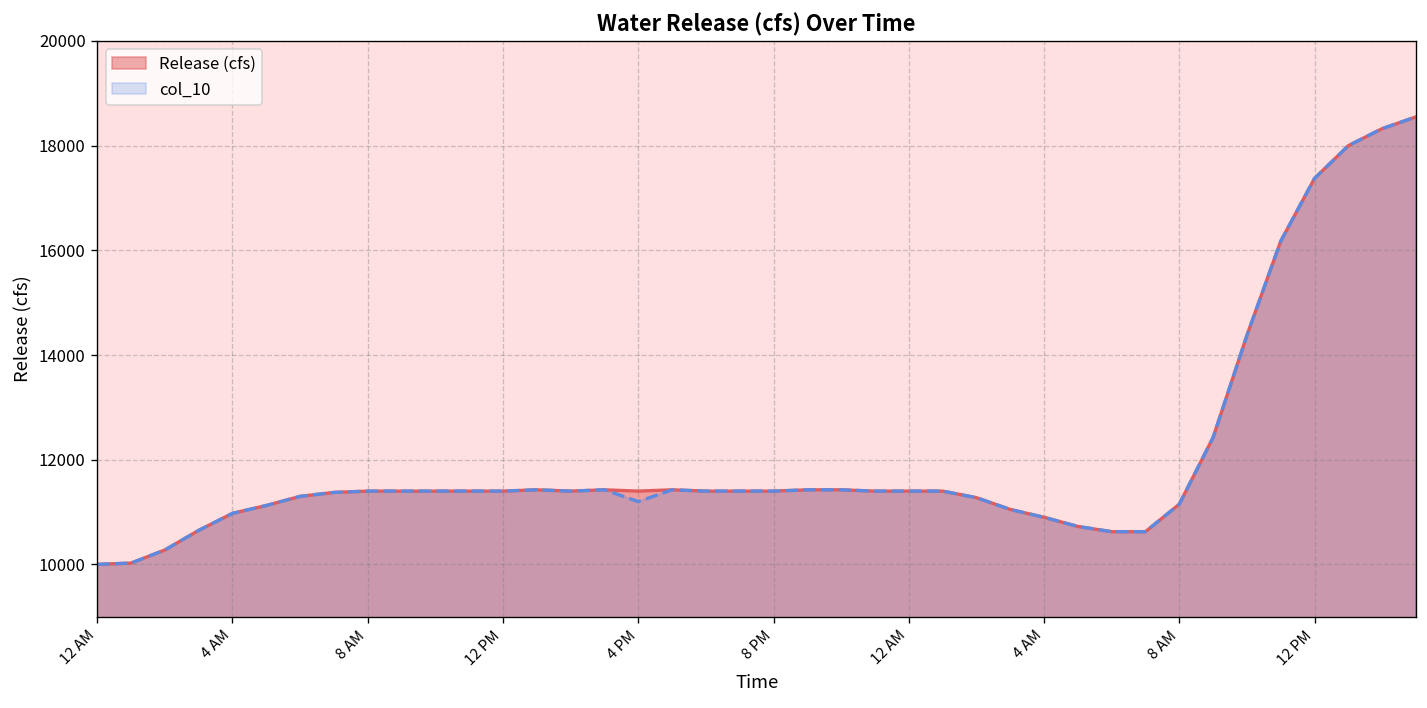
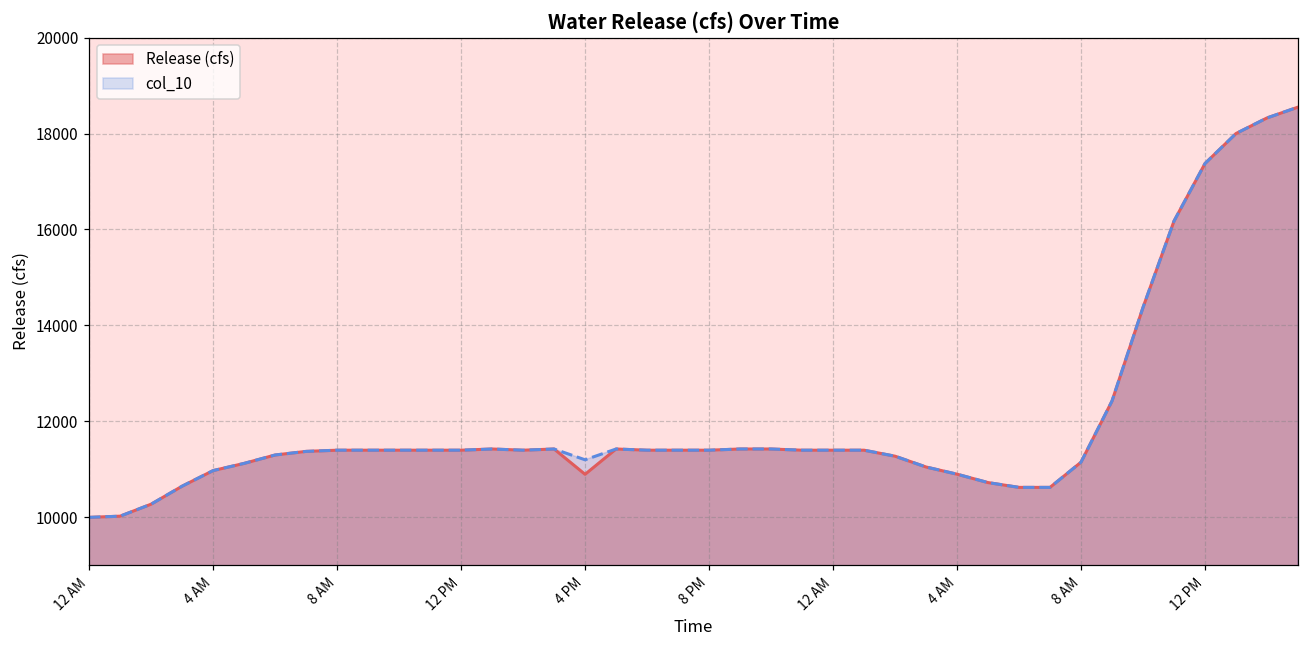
Release (cfs), 4 PM: 11400 -> 10900
